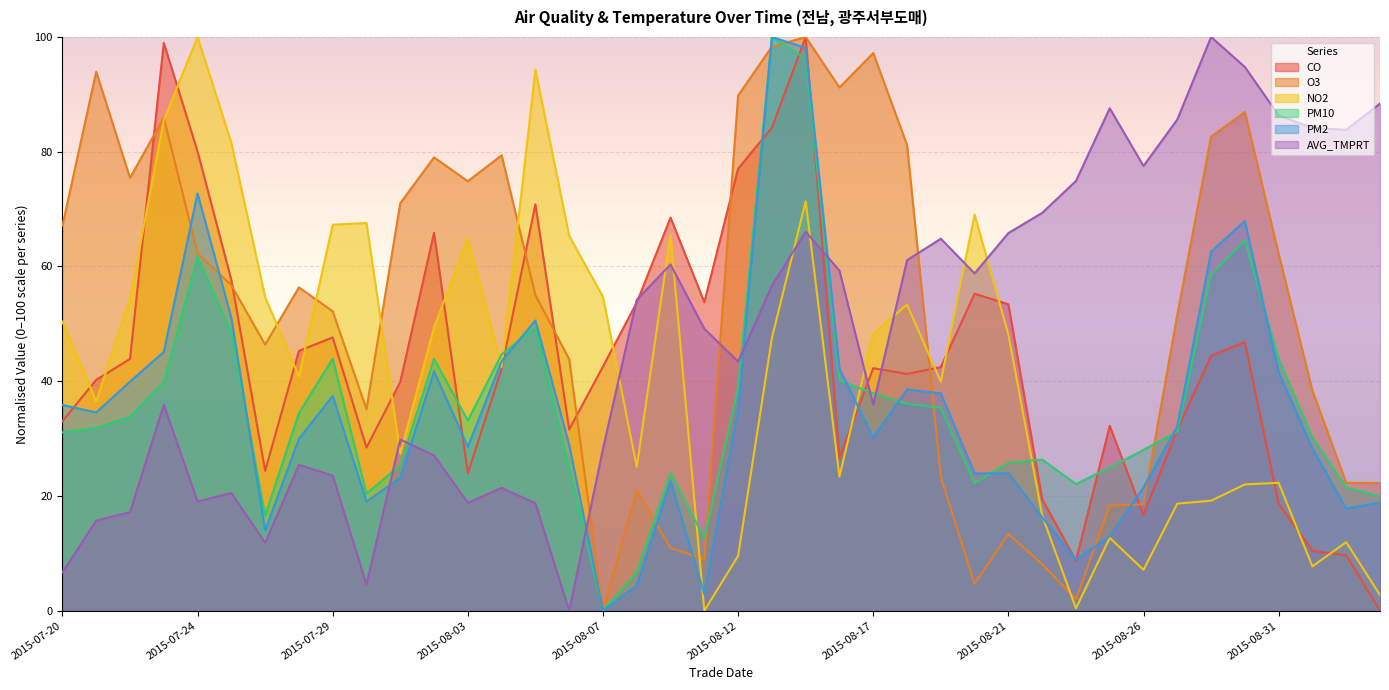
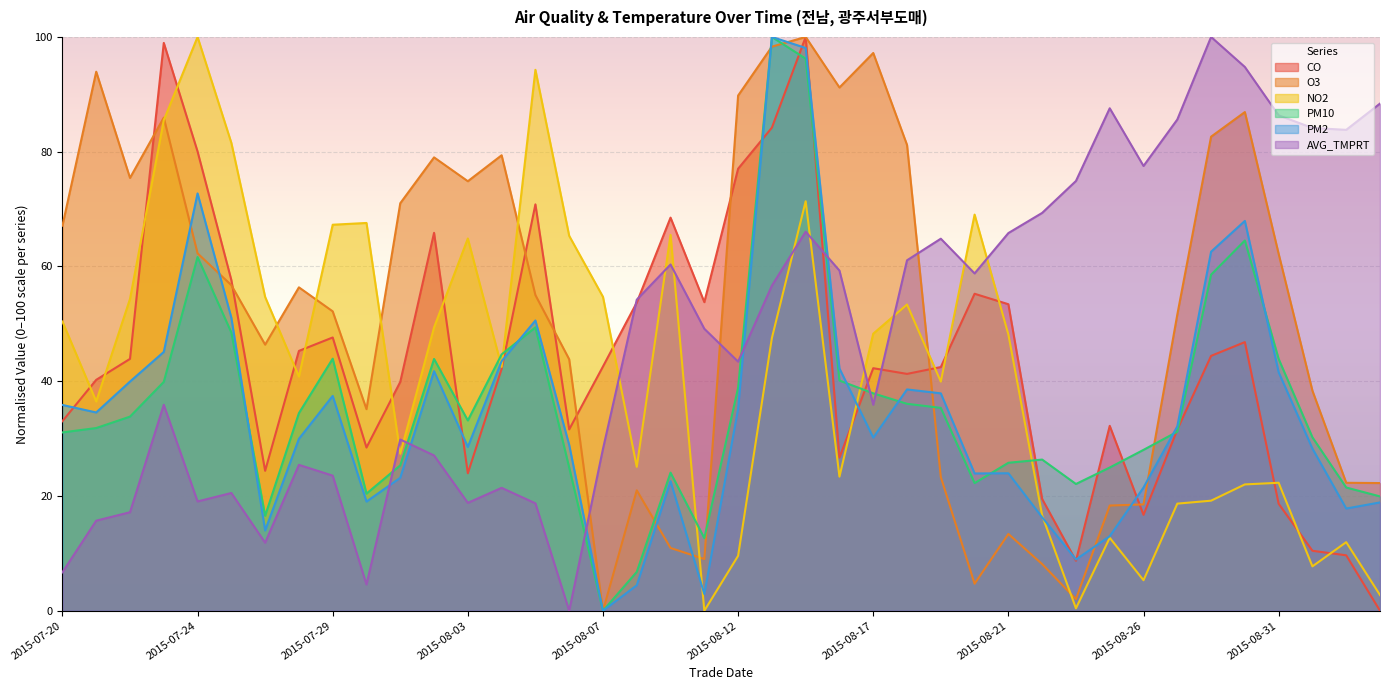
NO2, 2015-08-26: 7 -> 5
